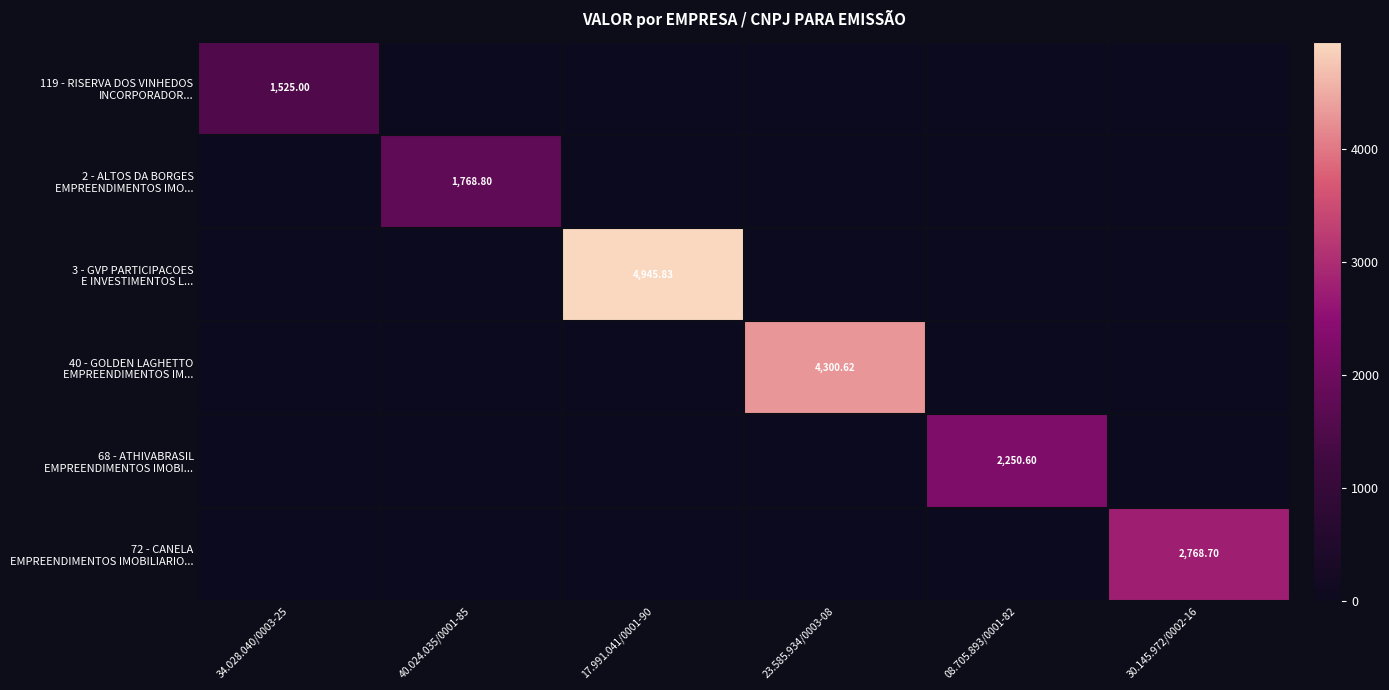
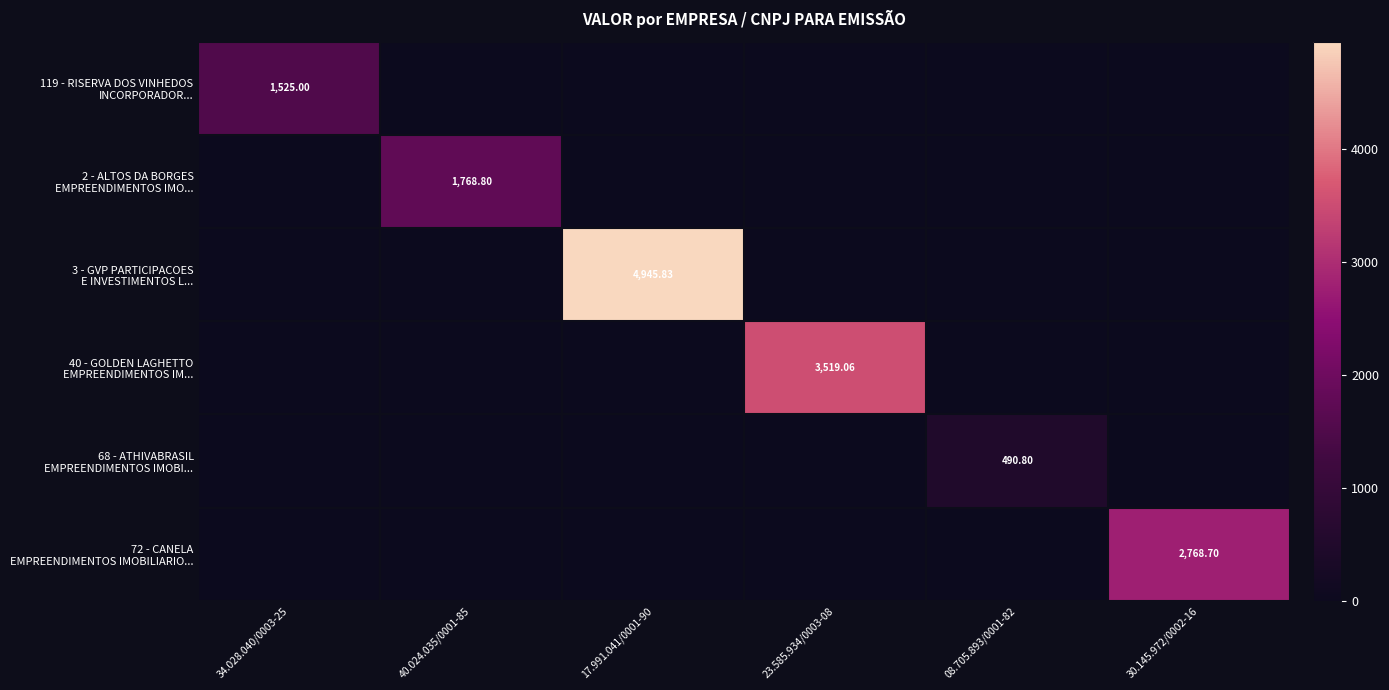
40 - GOLDEN LAGHETTO EMPREENDIMENTOS IM..., 23.585.934/0003-08: 4,300.62 -> 3,519.06
68 - ATHIVABRASIL EMPREENDIMENTOS IMOBI..., 08.705.893/0001-82: 2,250.60 -> 490.80
